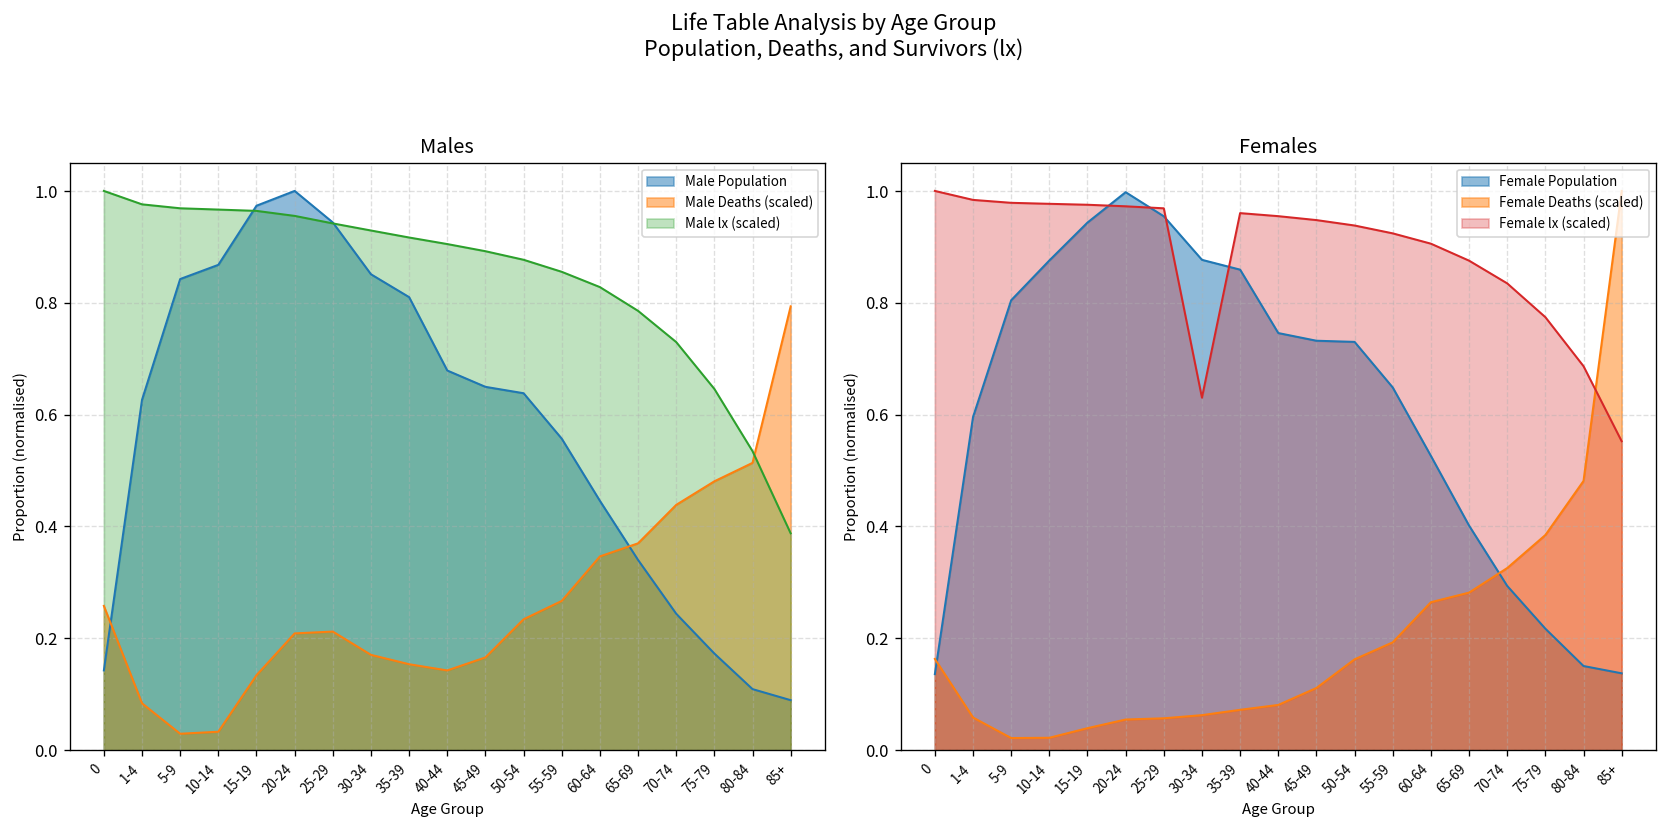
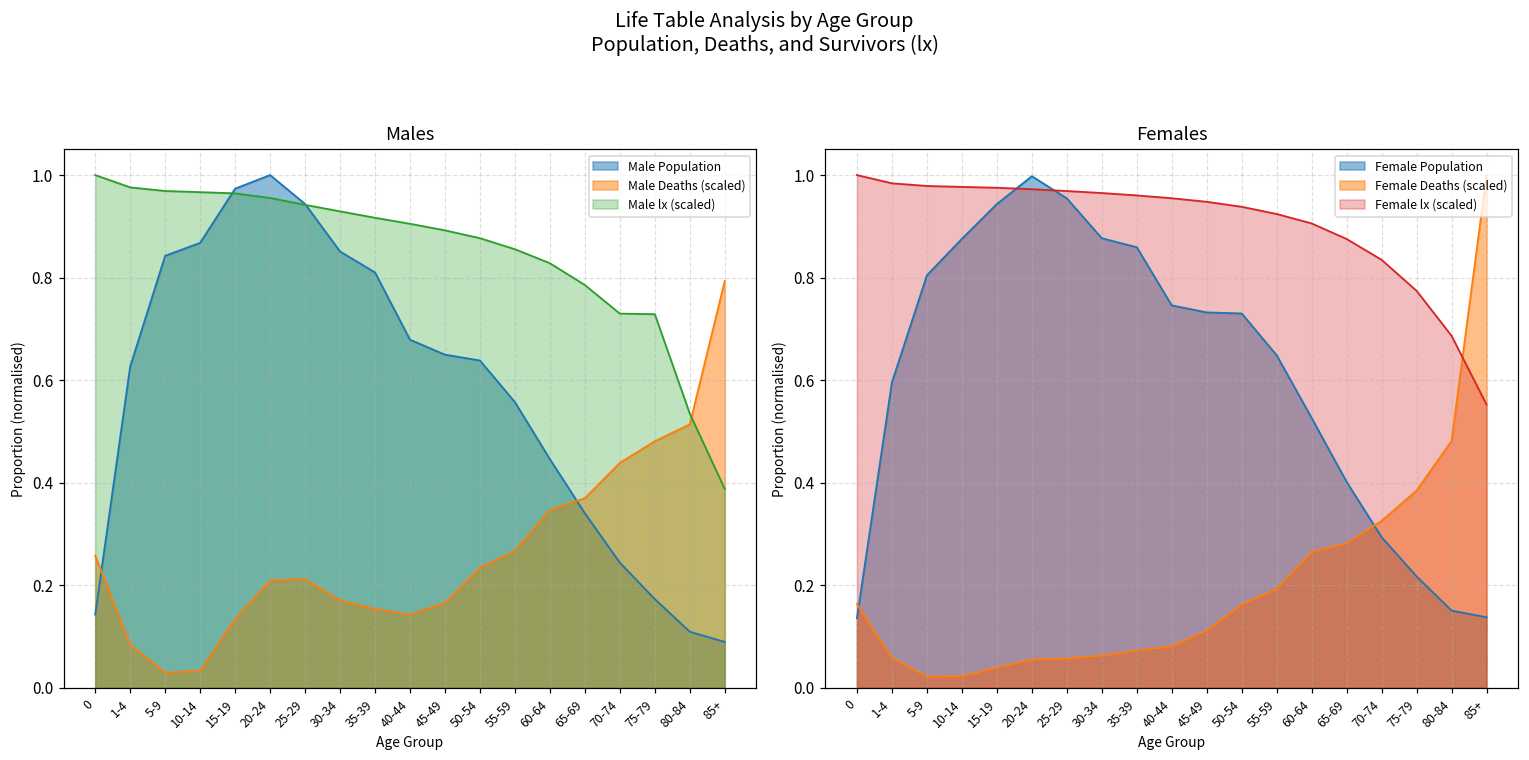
Males, Male lx (scaled), 75-79: 0.65 -> 0.73
Females, Female lx (scaled), 30-34: 0.63 -> 0.96
